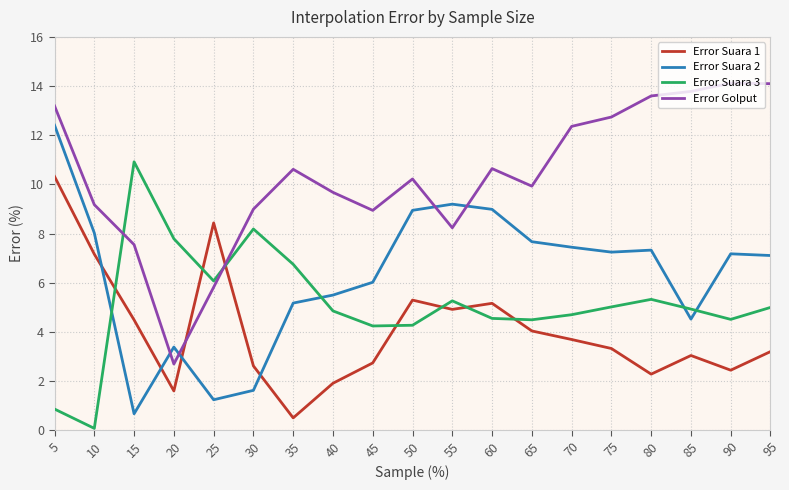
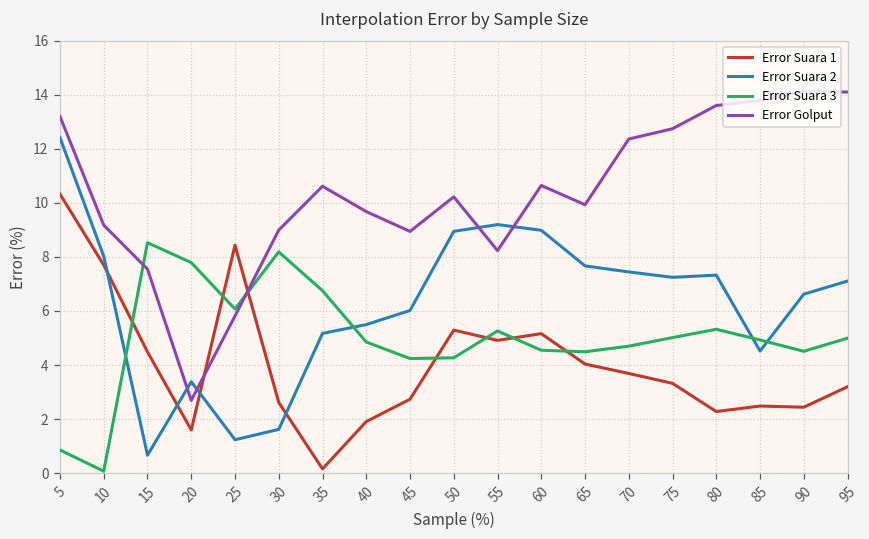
Error Suara 1, 10: 7.2 -> 7.7
Error Suara 3, 15: 10.9 -> 8.5
Error Suara 1, 35: 0.5 -> 0.2
Error Suara 1, 85: 3.0 -> 2.5
Error Suara 2, 90: 7.2 -> 6.6
